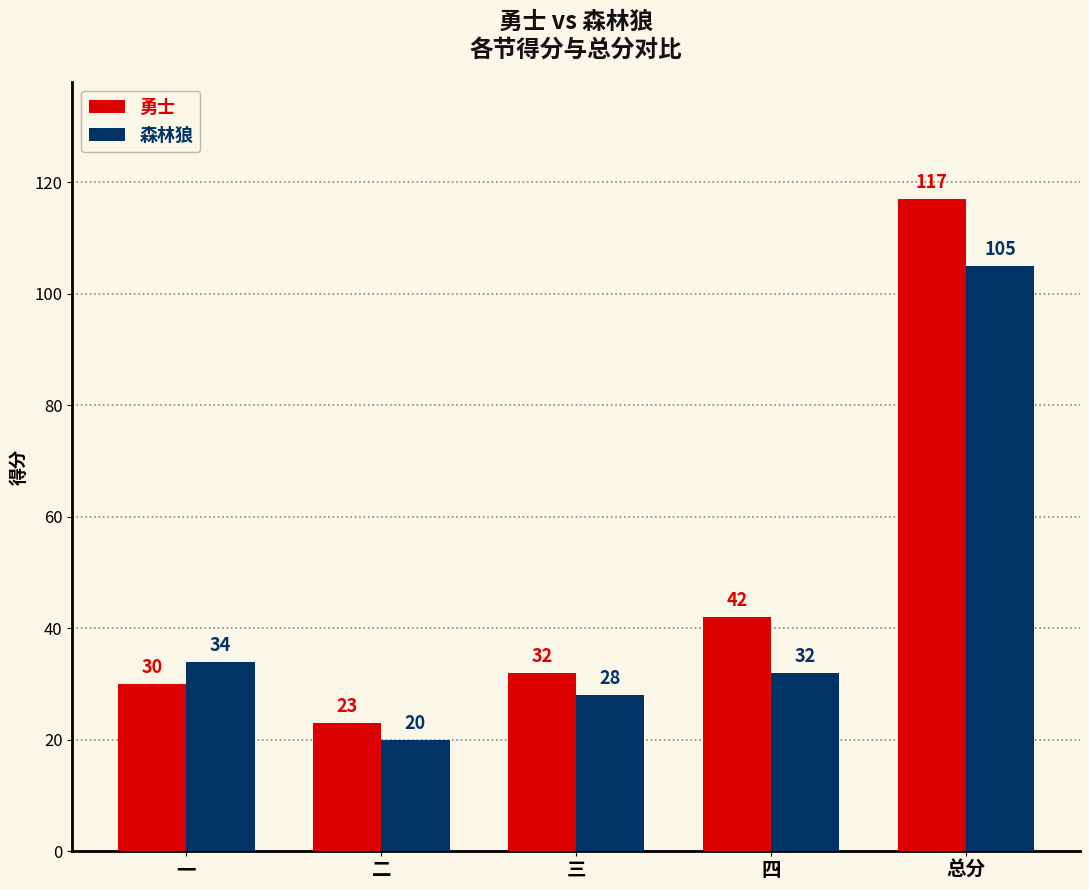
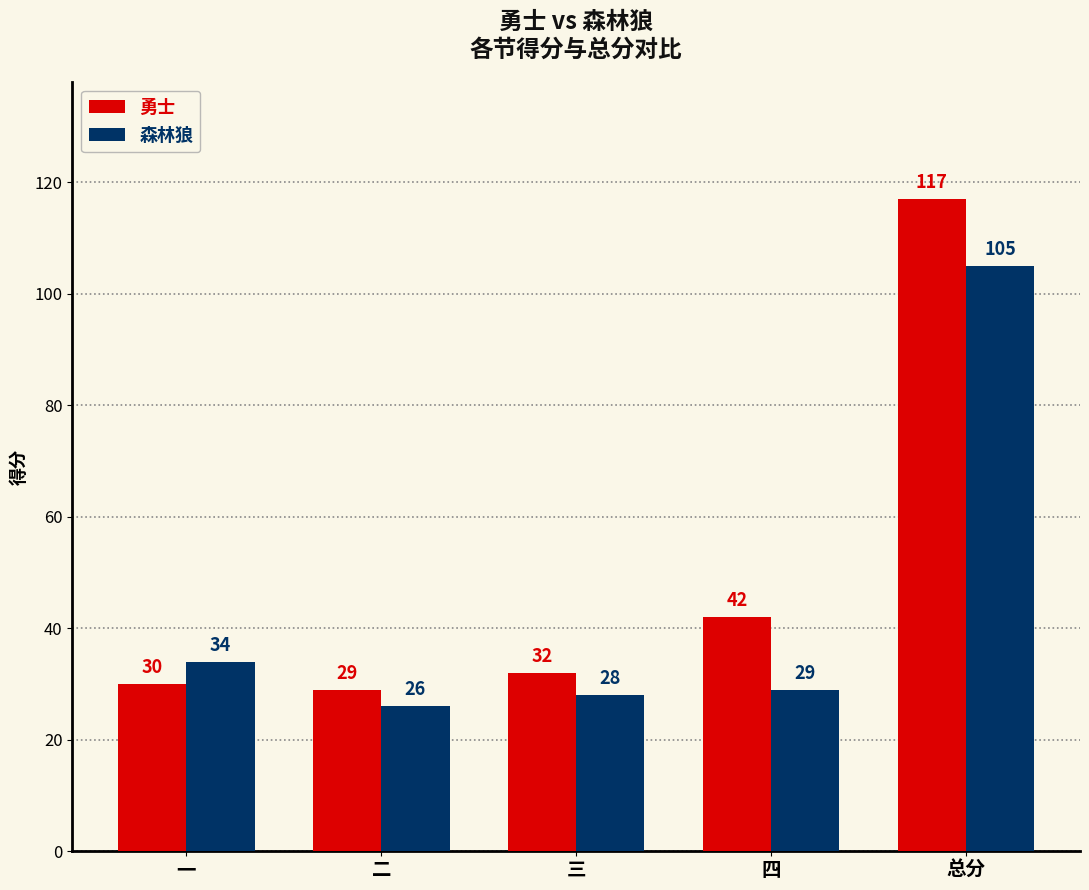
勇士, 二: 23 -> 29
森林狼, 二: 20 -> 26
森林狼, 四: 32 -> 29
